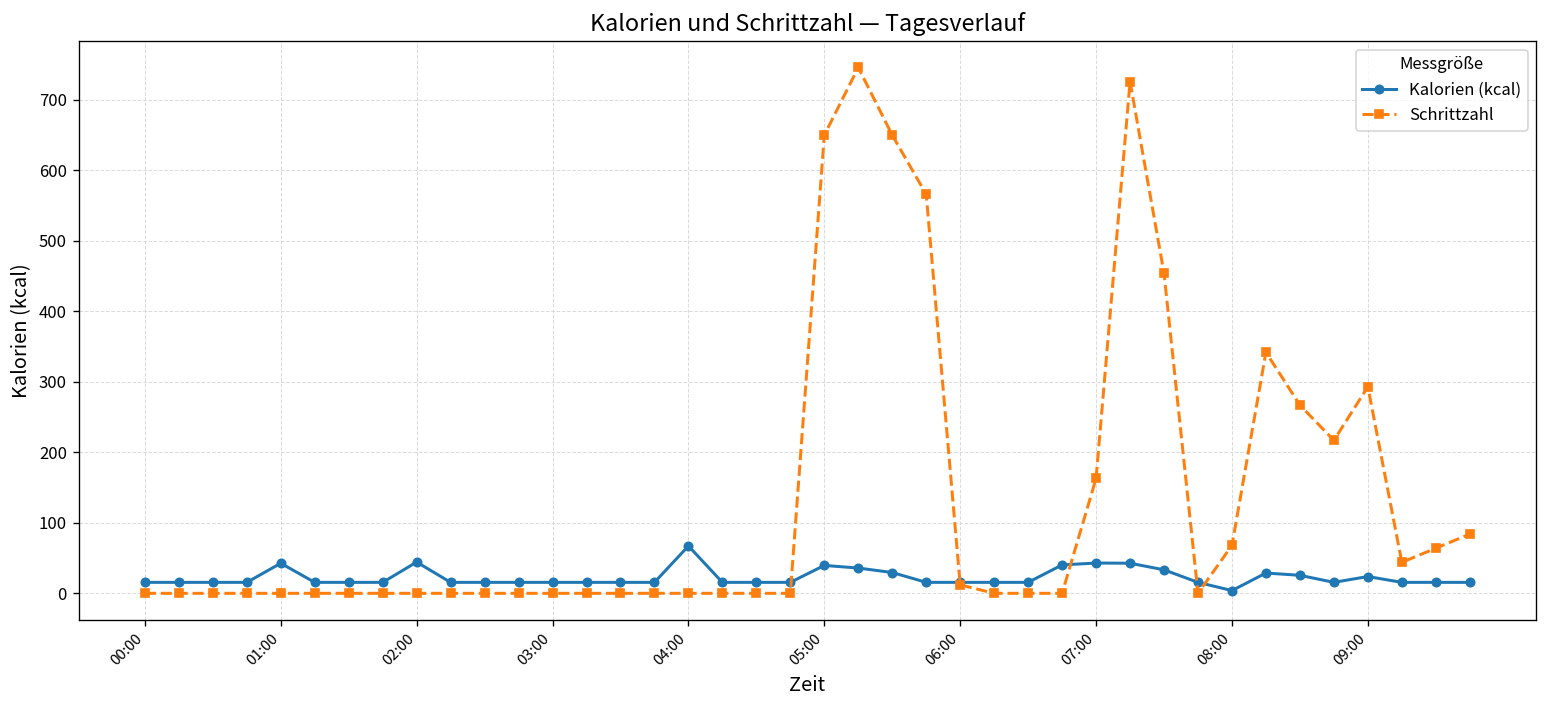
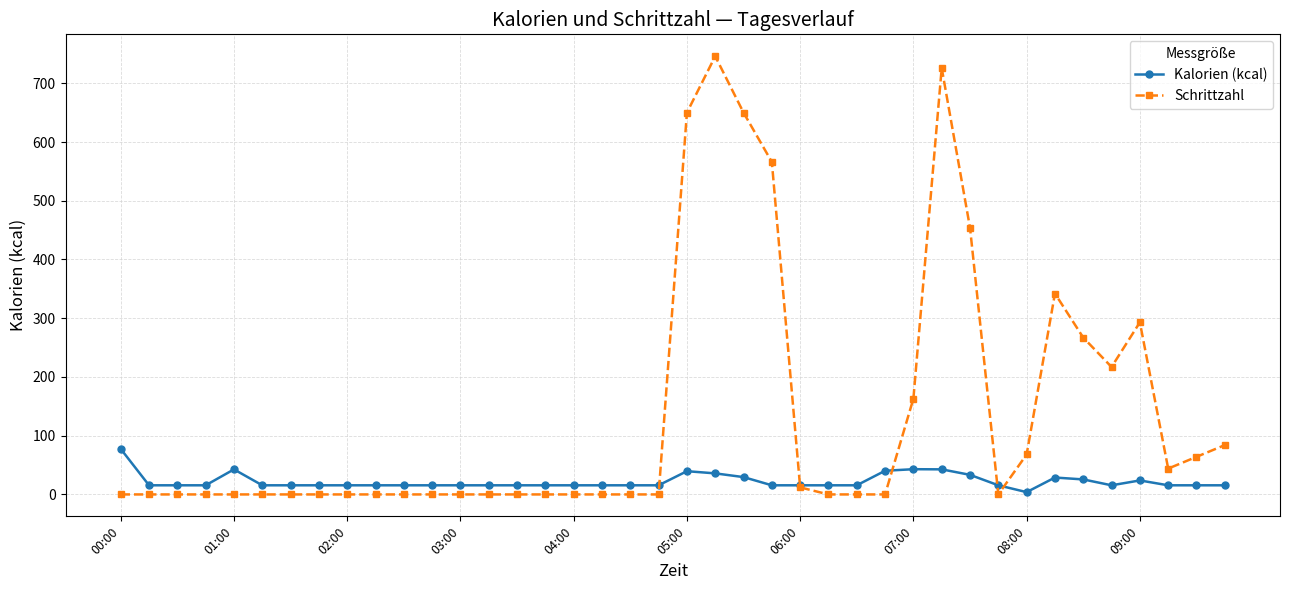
Kalorien (kcal), 00:00: 20 -> 80
Kalorien (kcal), 02:00: 40 -> 20
Kalorien (kcal), 04:00: 70 -> 20
